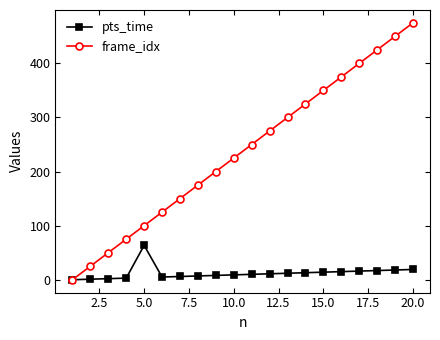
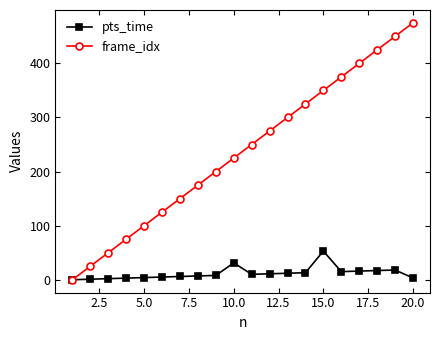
pts_time, 5.0: 60 -> 0
pts_time, 10.0: 10 -> 30
pts_time, 15.0: 10 -> 50
pts_time, 20.0: 20 -> 0
